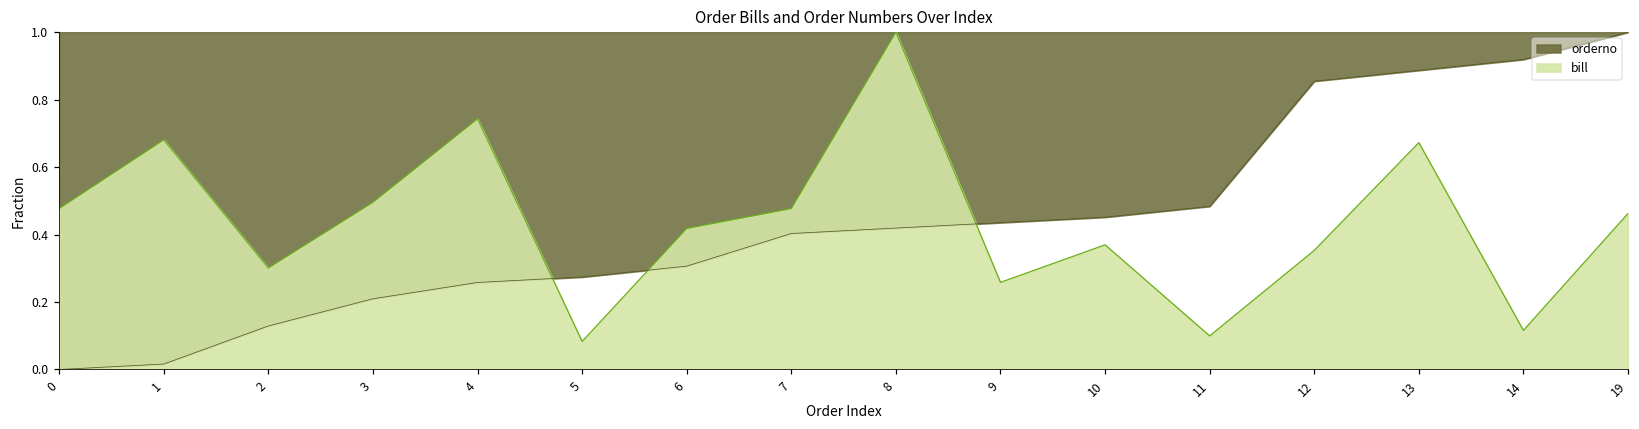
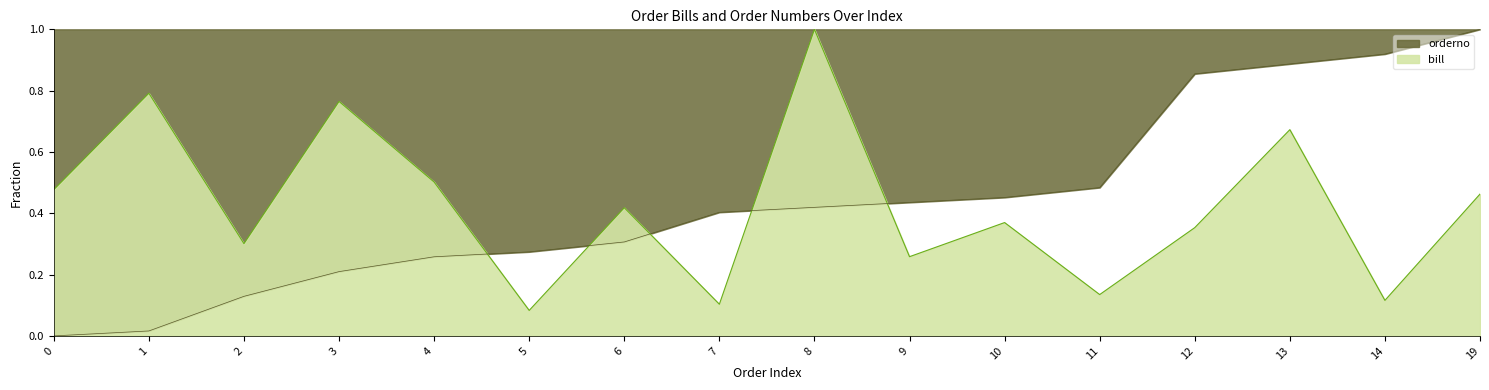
bill, 1: 0.68 -> 0.79
bill, 3: 0.50 -> 0.76
bill, 4: 0.74 -> 0.50
bill, 7: 0.48 -> 0.10
bill, 11: 0.10 -> 0.13
